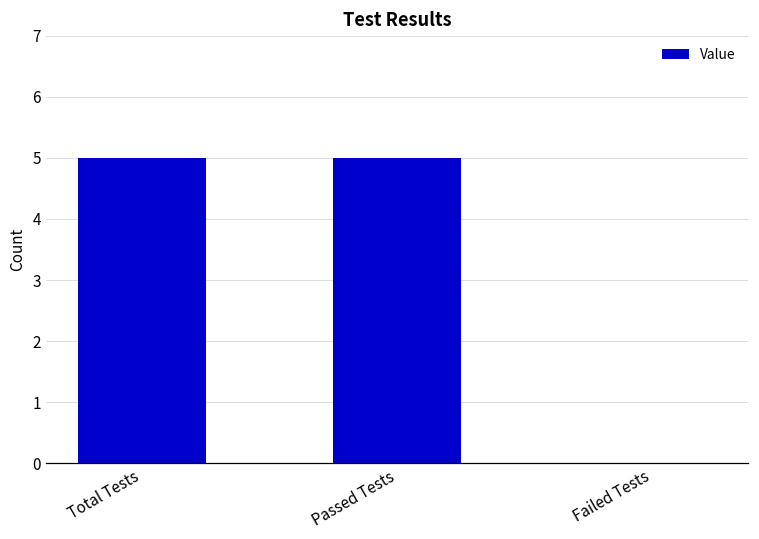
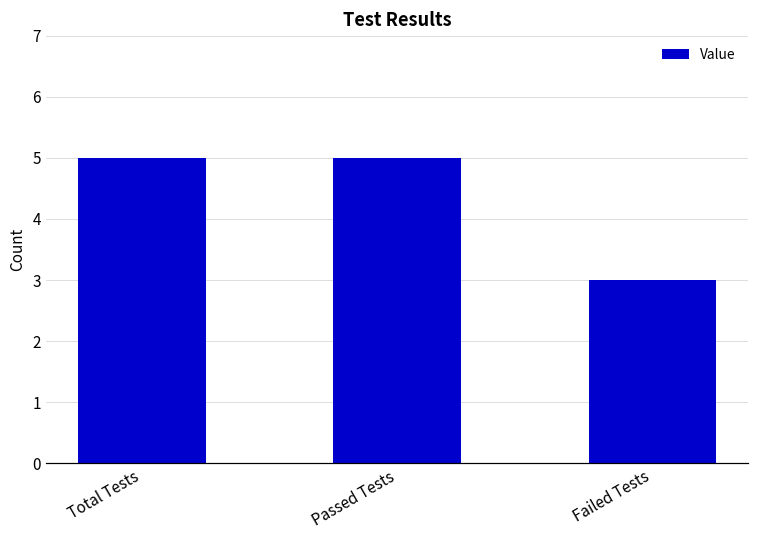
Failed Tests: 0 -> 3
